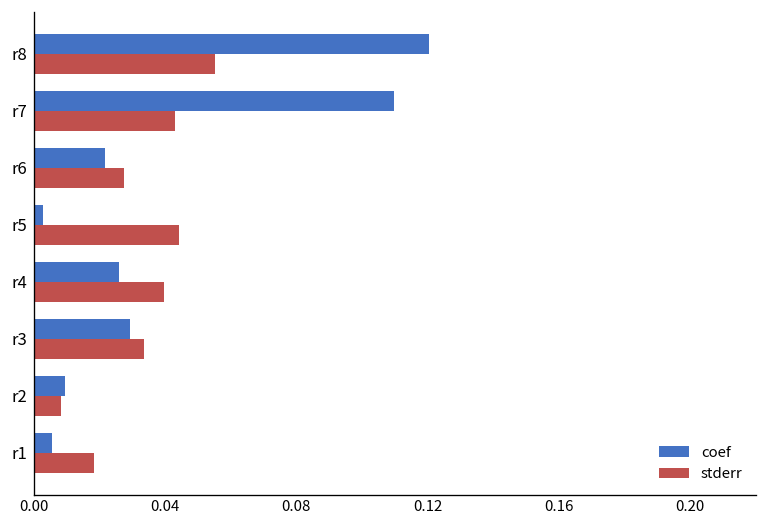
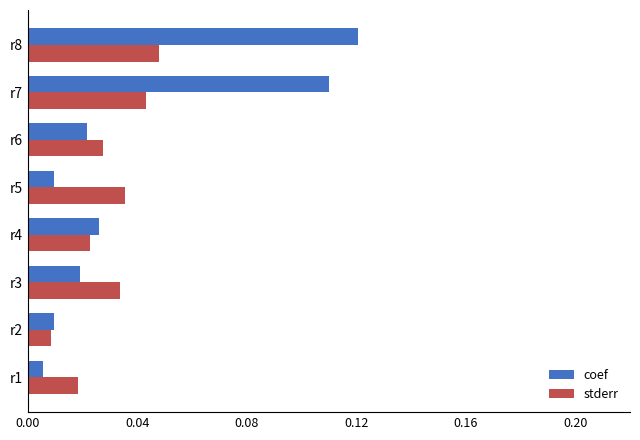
stderr, r8: 0.055 -> 0.048
coef, r5: 0.003 -> 0.010
stderr, r5: 0.044 -> 0.035
stderr, r4: 0.040 -> 0.023
coef, r3: 0.029 -> 0.019
